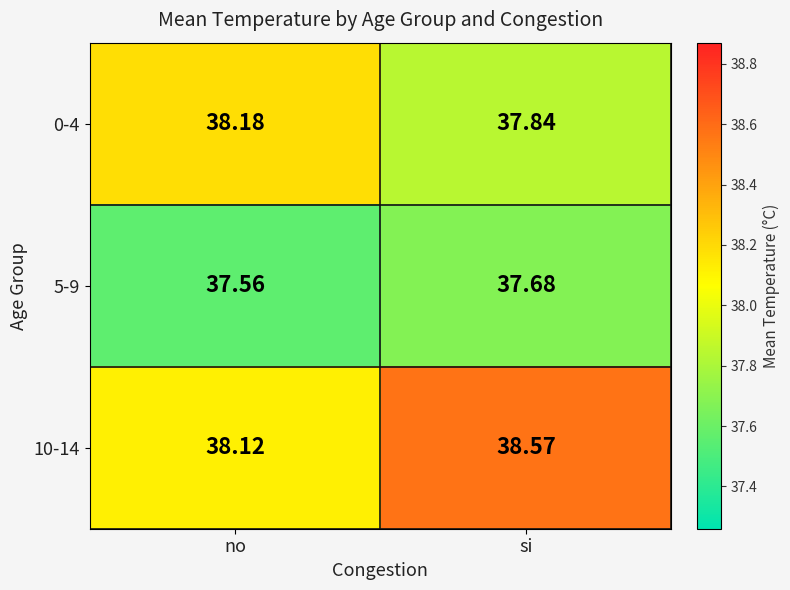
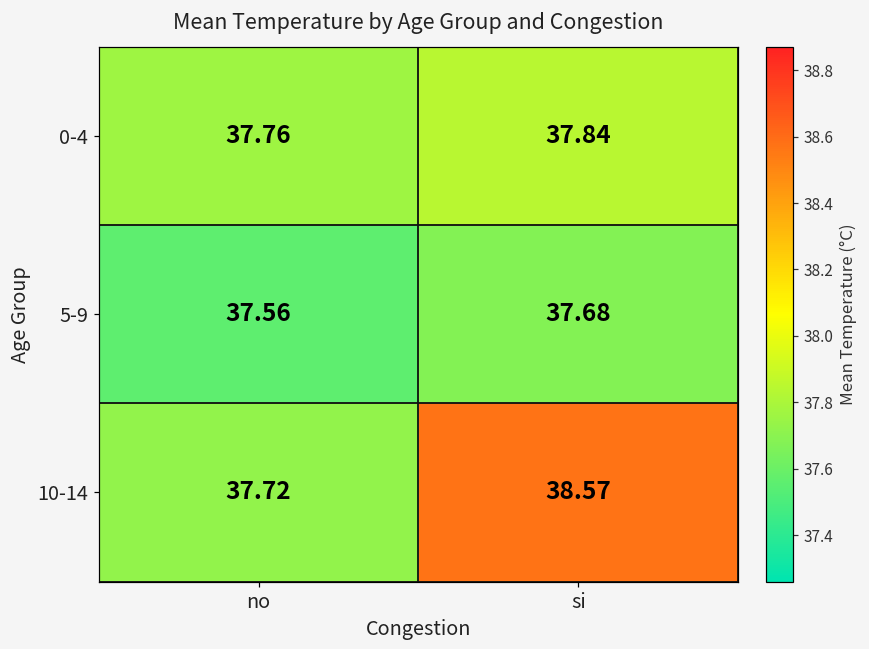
0-4, no: 38.18 -> 37.76
10-14, no: 38.12 -> 37.72
